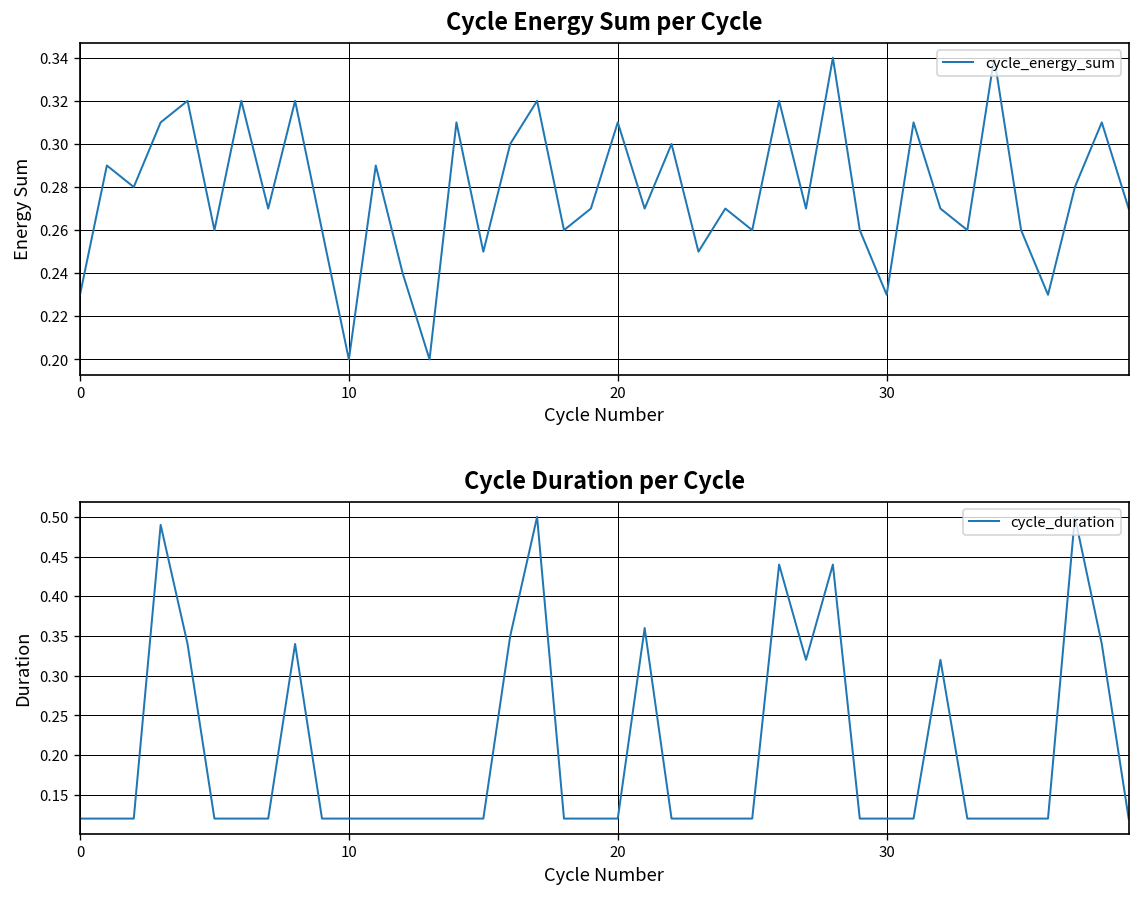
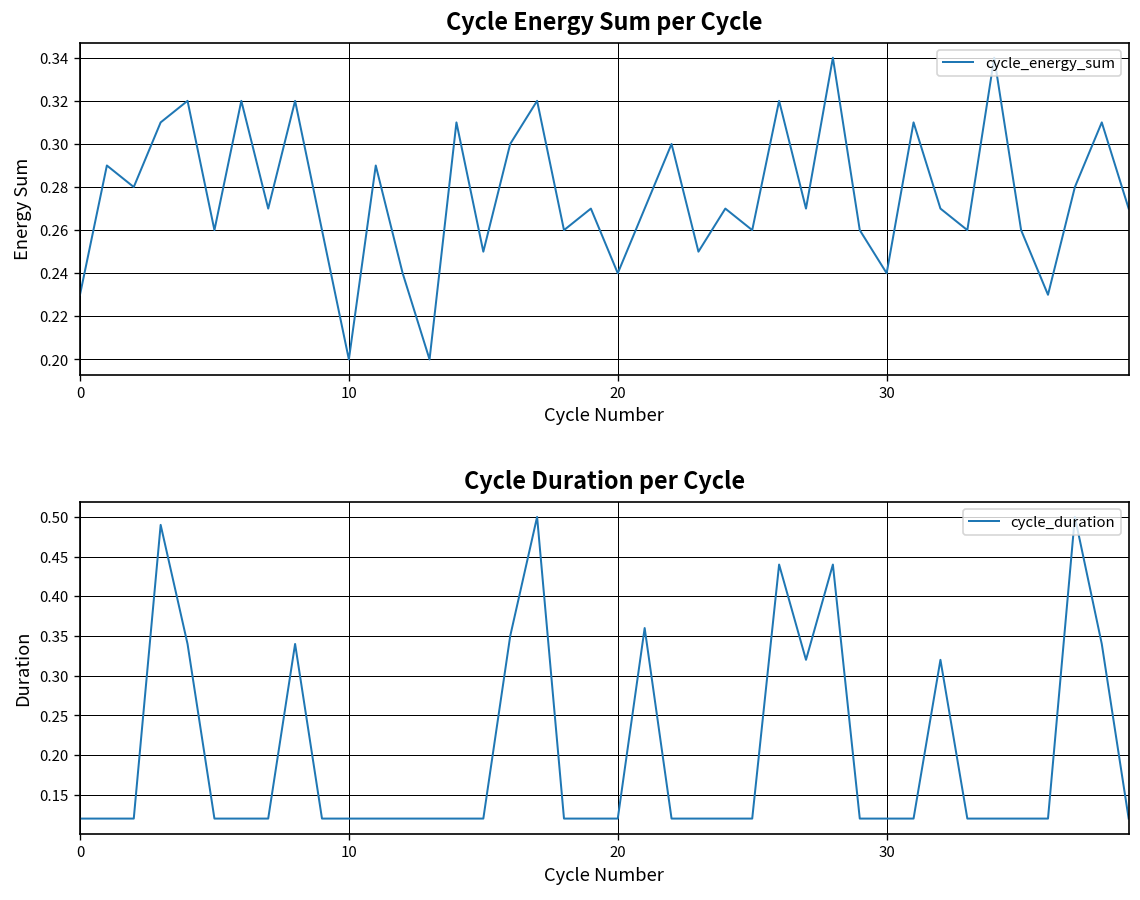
Cycle Energy Sum per Cycle, 20: 0.31 -> 0.24
Cycle Energy Sum per Cycle, 30: 0.23 -> 0.24
